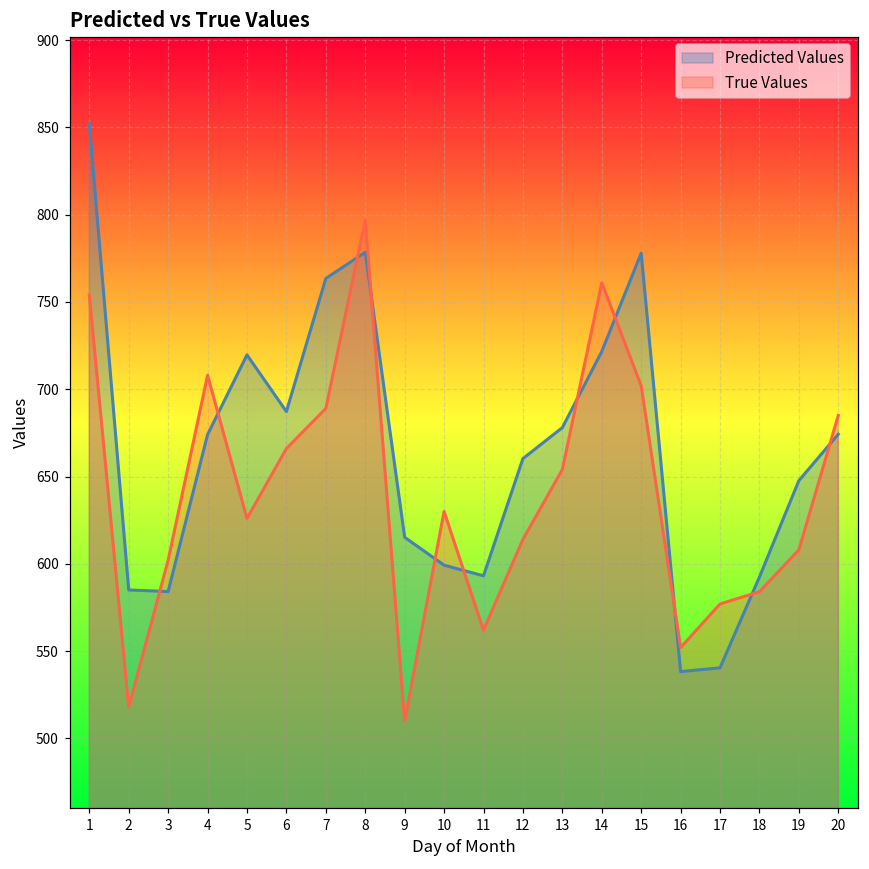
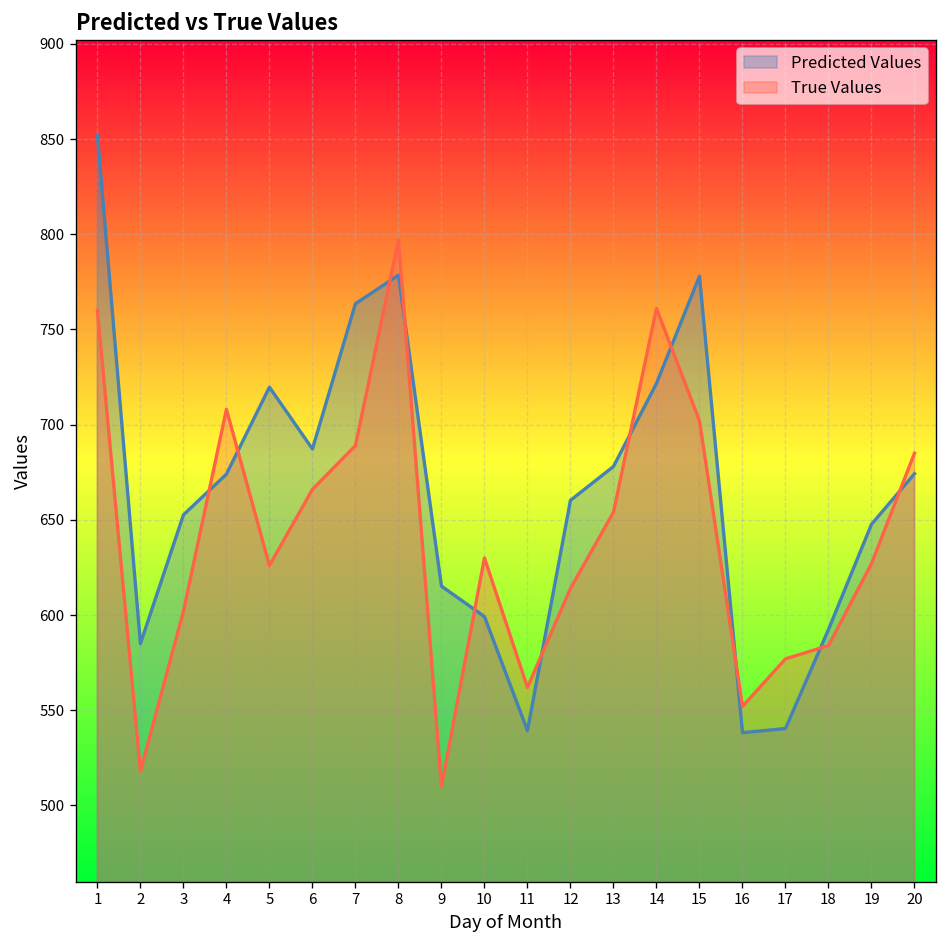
True Values, 1: 754 -> 760
Predicted Values, 3: 584 -> 653
Predicted Values, 11: 593 -> 539
True Values, 19: 608 -> 627
